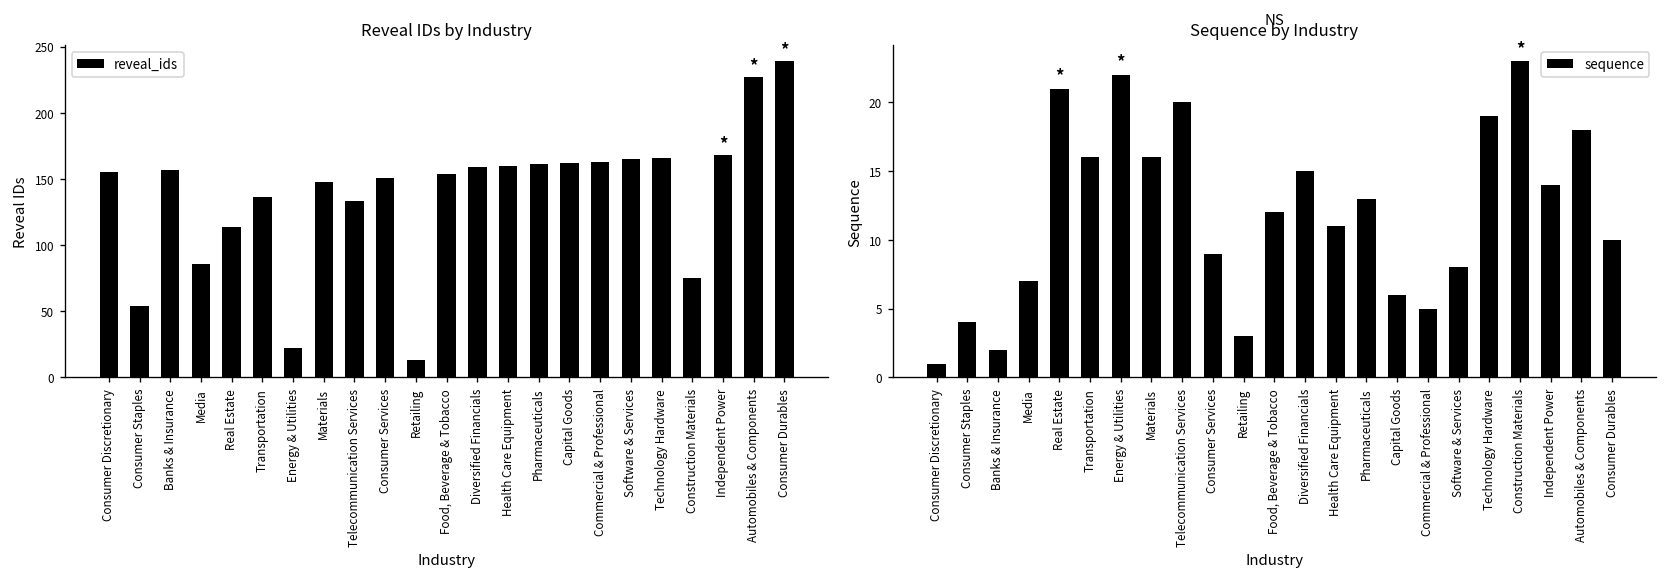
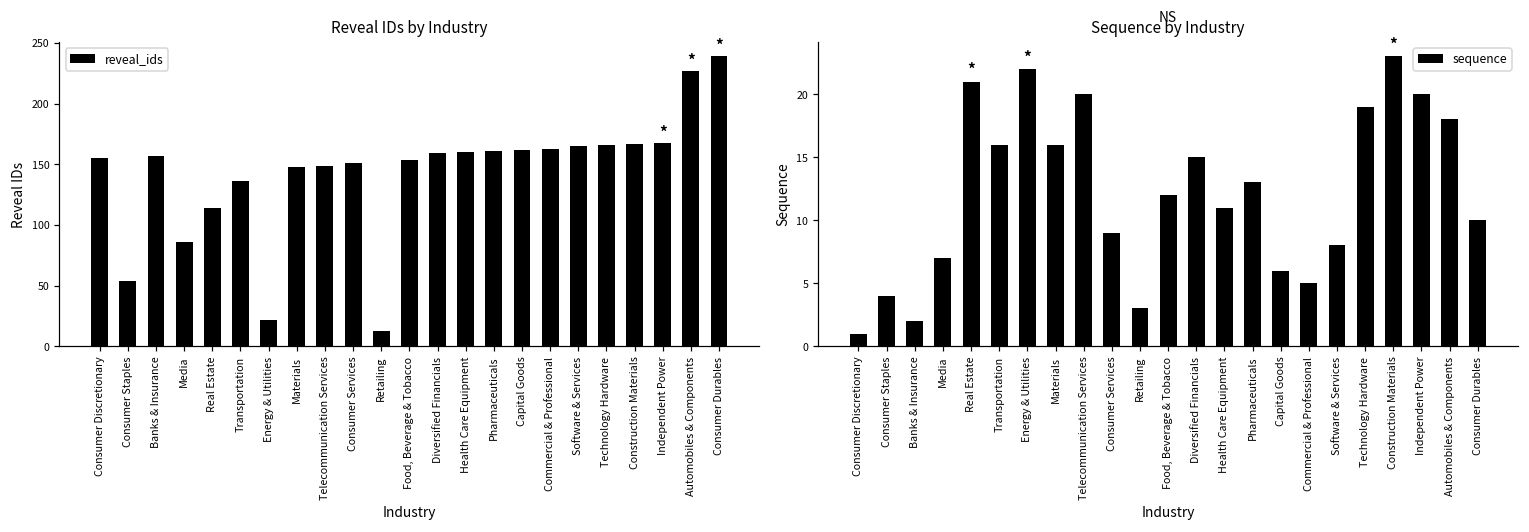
Reveal IDs by Industry, Telecommunication Services: 133 -> 149
Reveal IDs by Industry, Construction Materials: 75 -> 167
Sequence by Industry, Independent Power: 14 -> 20
